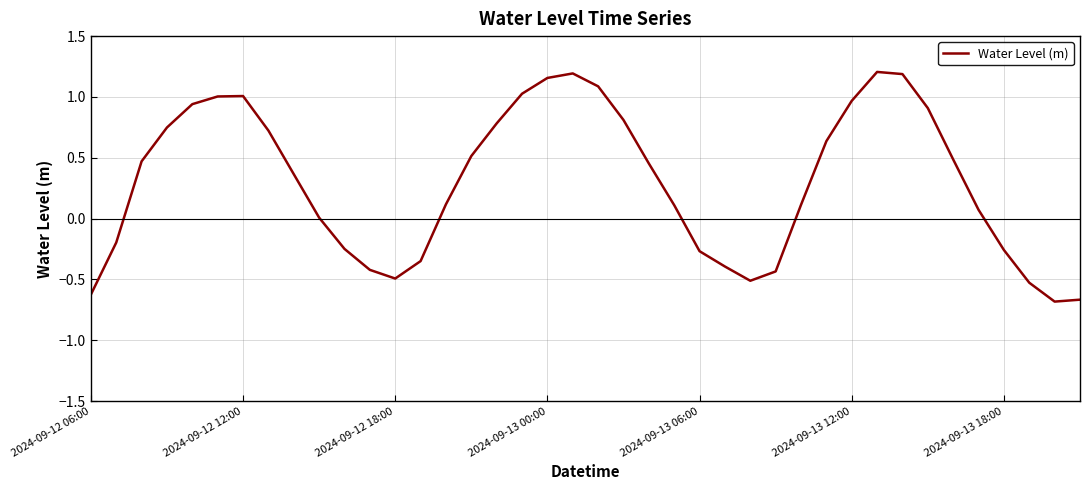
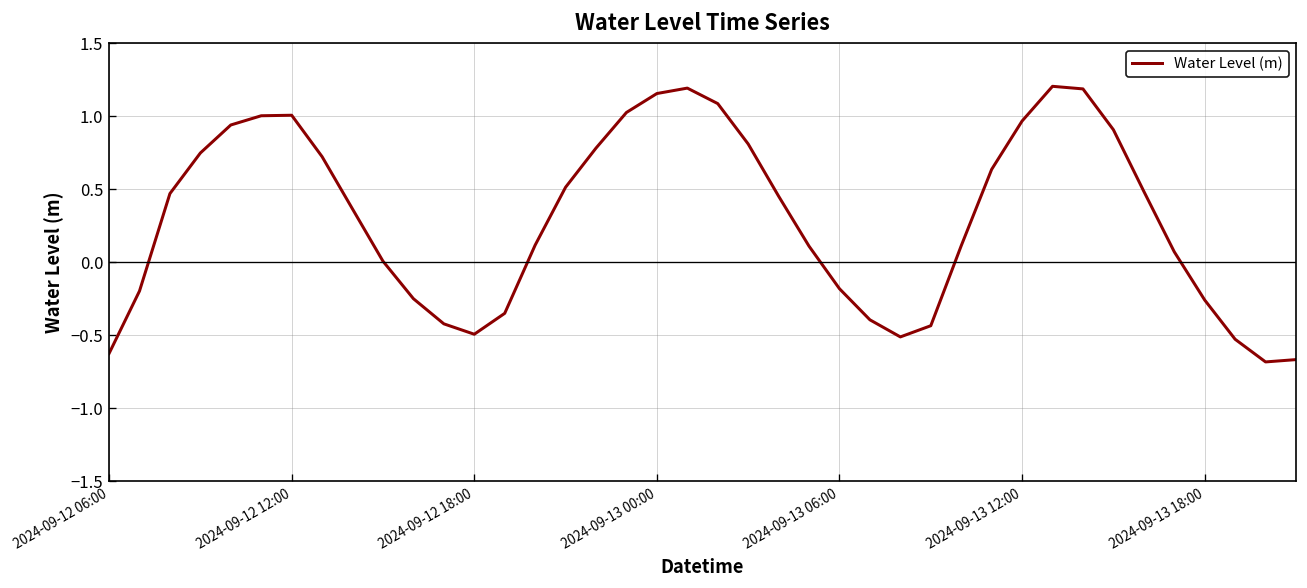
2024-09-13 06:00: -0.27 -> -0.18
